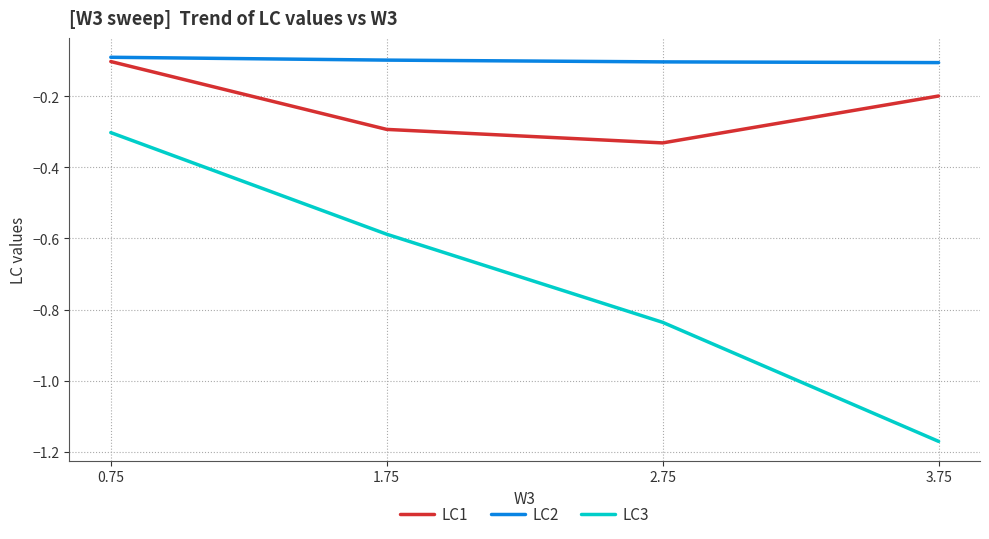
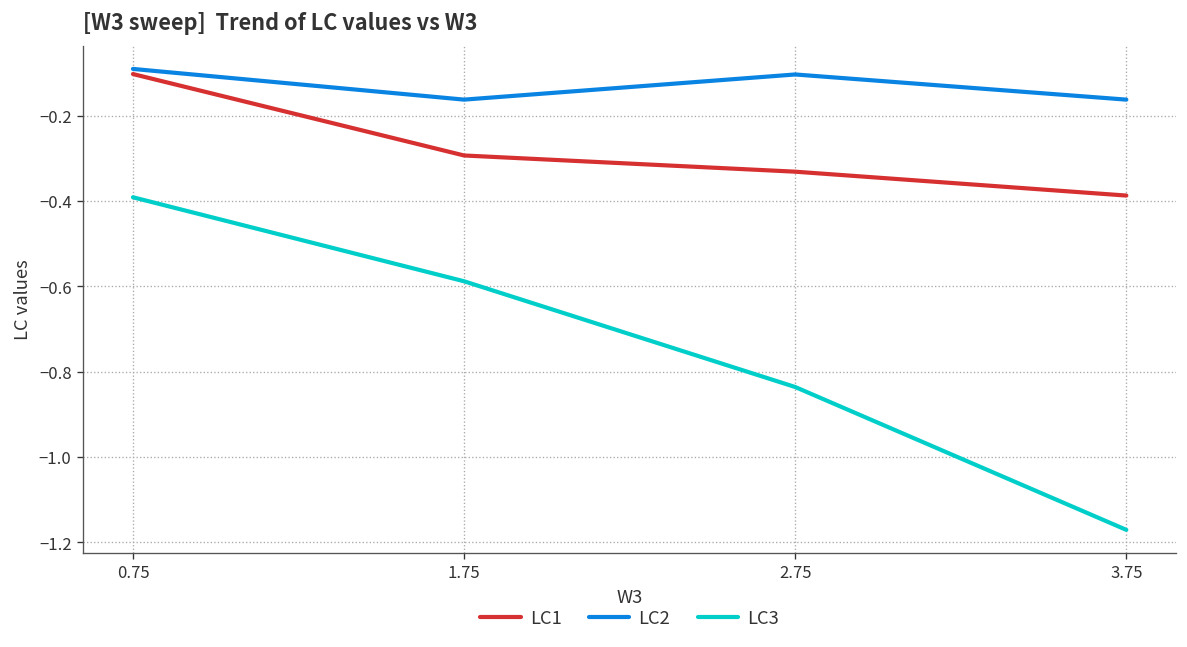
LC3, 0.75: -0.30 -> -0.39
LC2, 1.75: -0.10 -> -0.16
LC1, 3.75: -0.20 -> -0.39
LC2, 3.75: -0.11 -> -0.16
